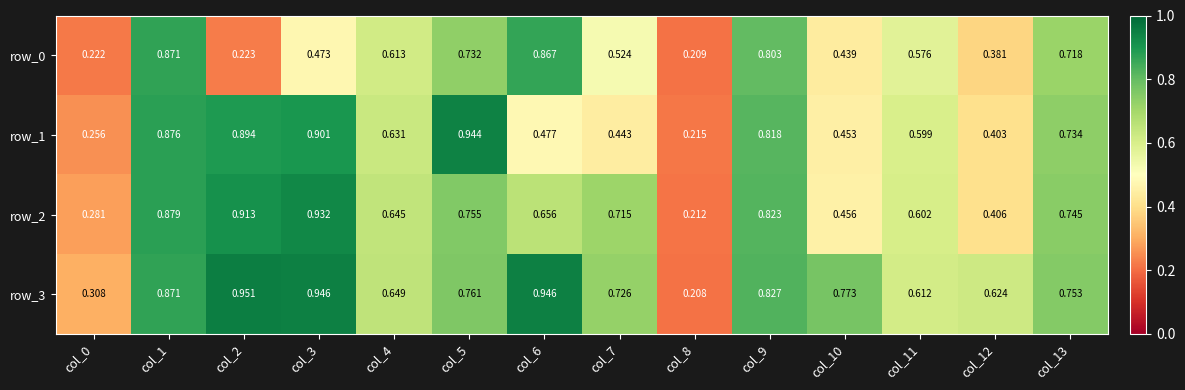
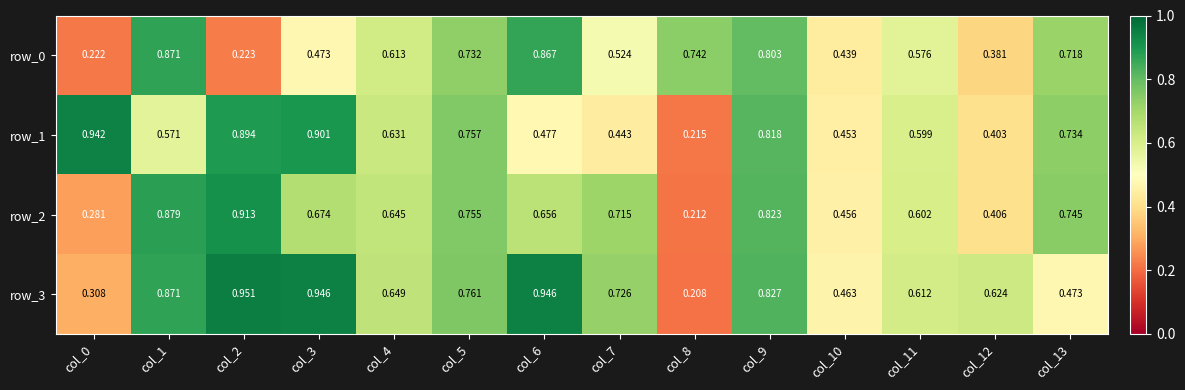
row_0, col_8: 0.209 -> 0.742
row_1, col_0: 0.256 -> 0.942
row_1, col_1: 0.876 -> 0.571
row_1, col_5: 0.944 -> 0.757
row_2, col_3: 0.932 -> 0.674
row_3, col_10: 0.773 -> 0.463
row_3, col_13: 0.753 -> 0.473
